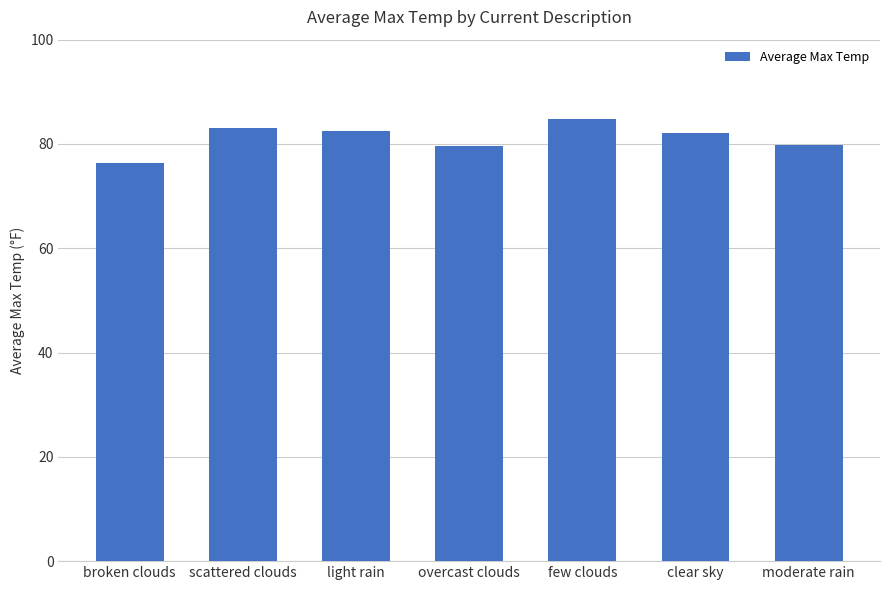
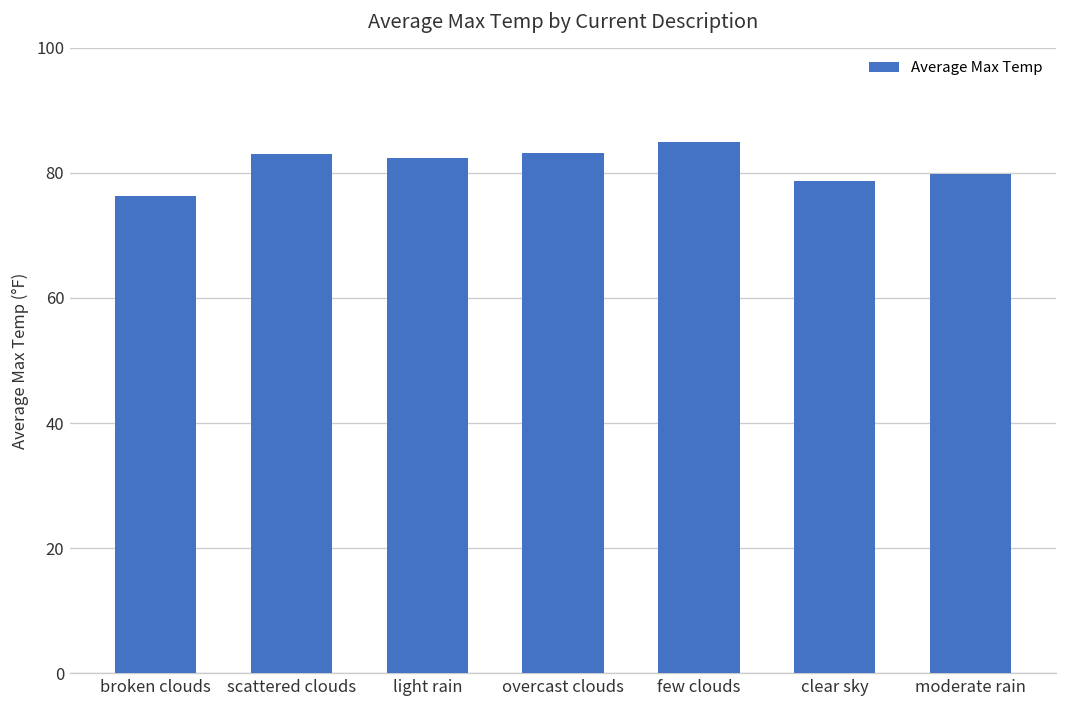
overcast clouds: 80 -> 83
clear sky: 82 -> 79
